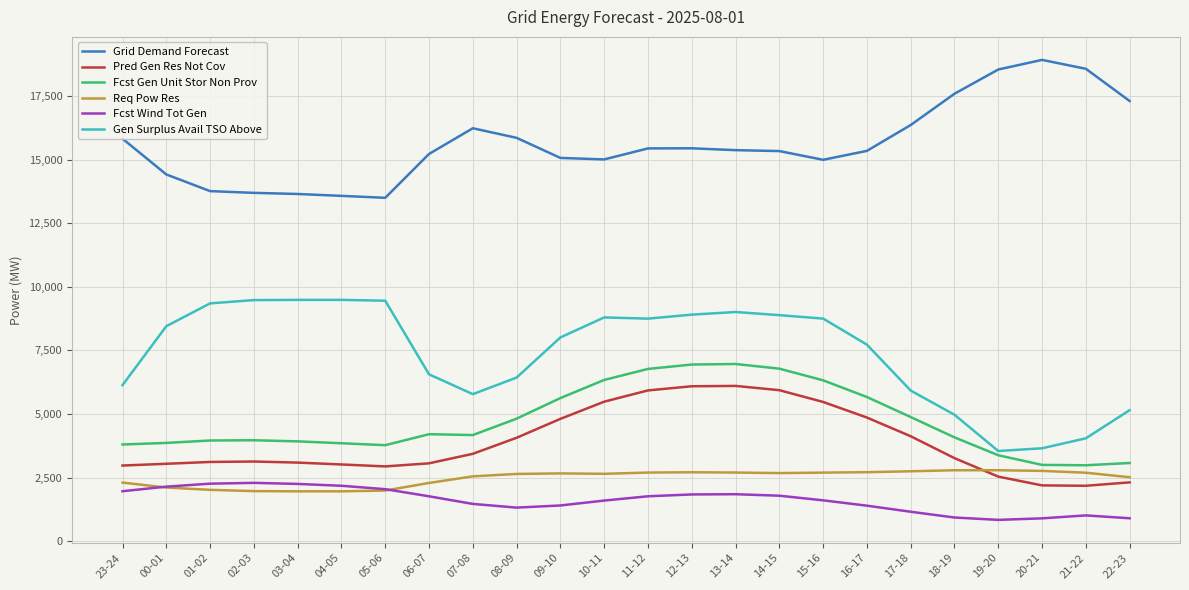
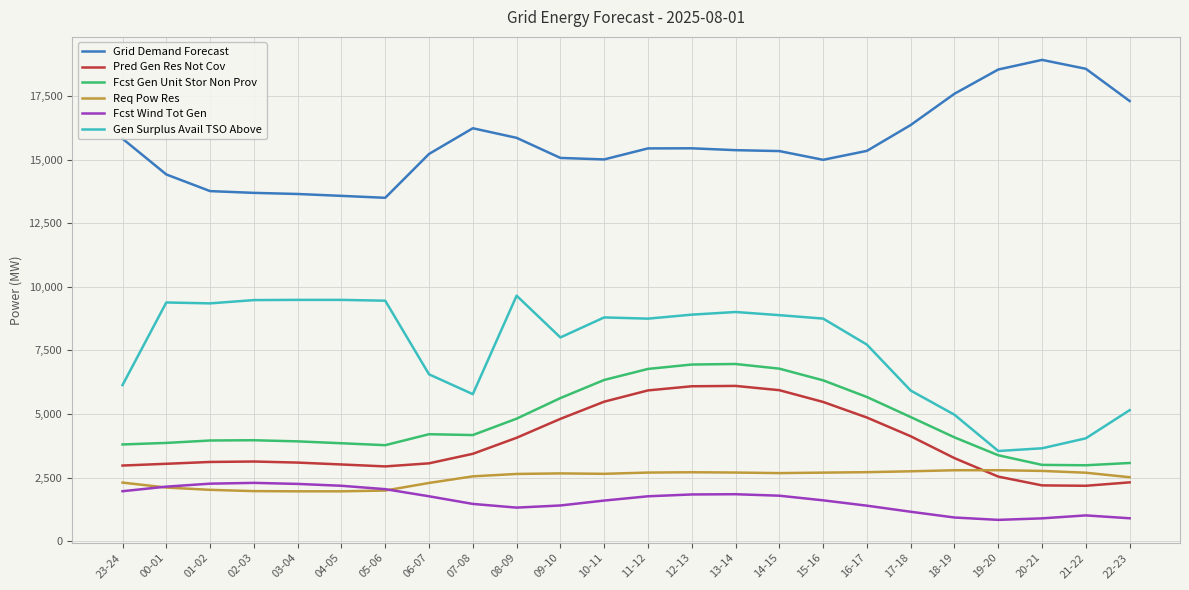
Gen Surplus Avail TSO Above, 00-01: 8,500 -> 9,400
Gen Surplus Avail TSO Above, 08-09: 6,400 -> 9,700
